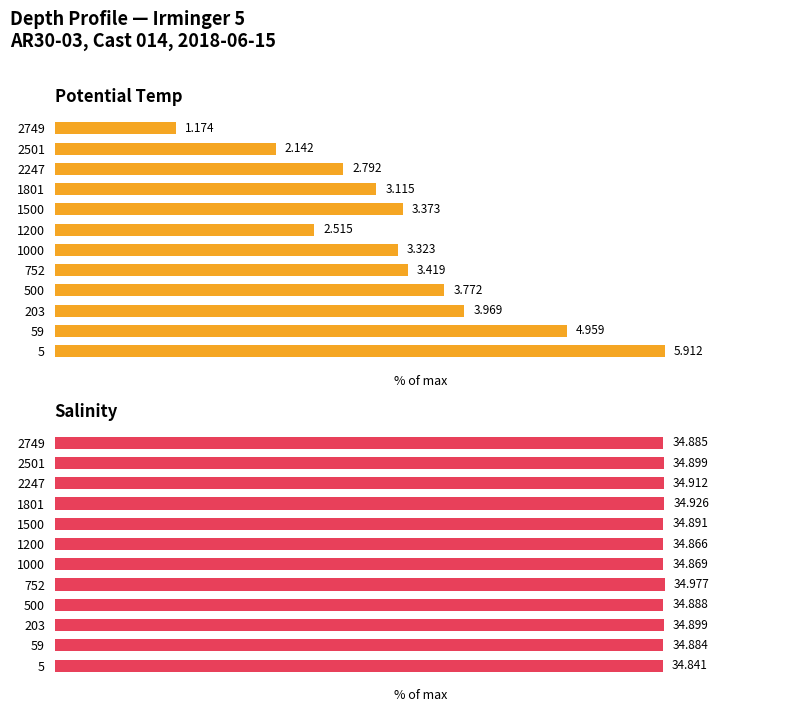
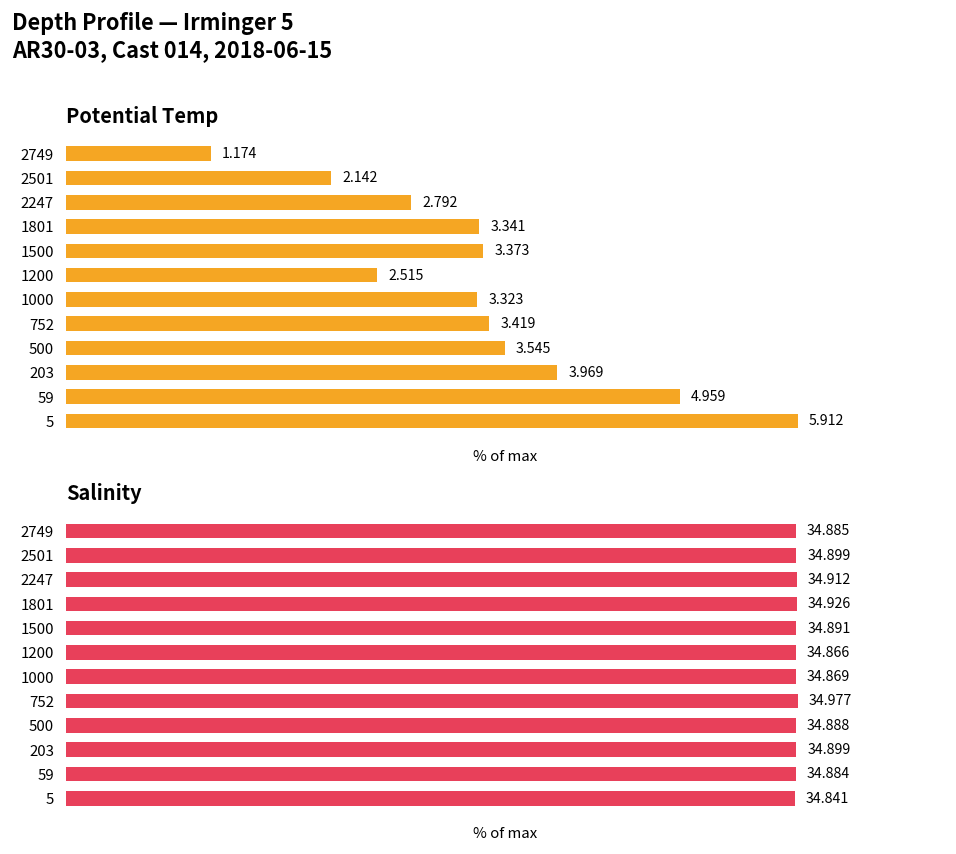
Potential Temp, 1801: 3.115 -> 3.341
Potential Temp, 500: 3.772 -> 3.545
